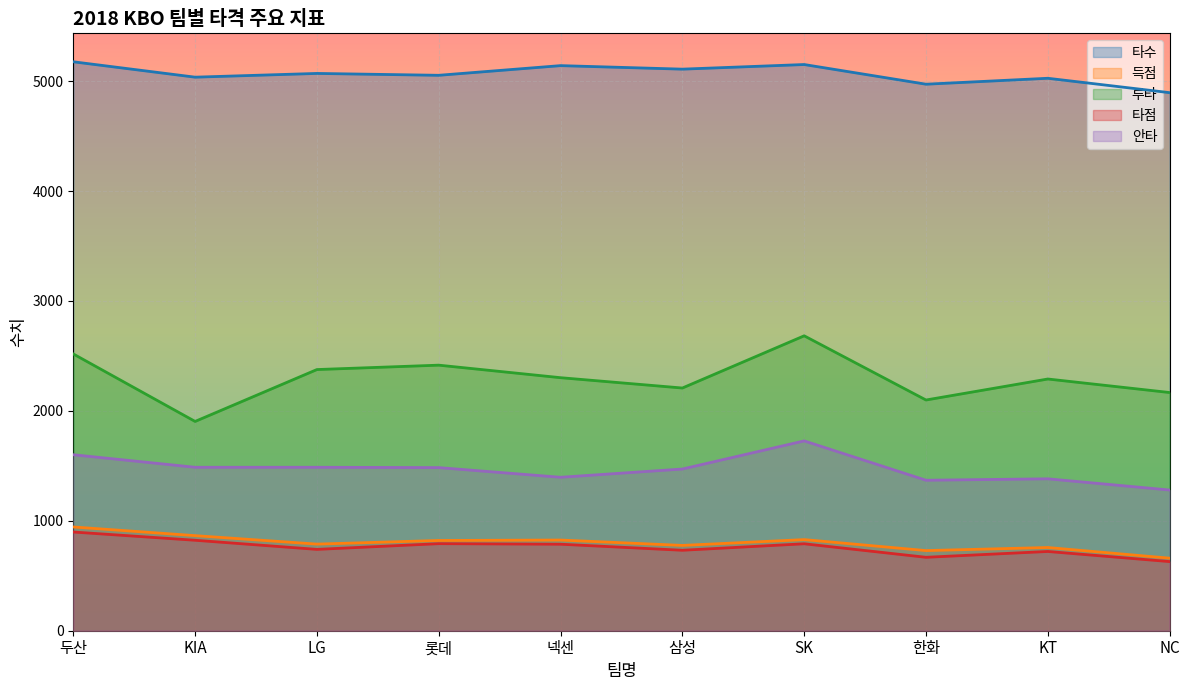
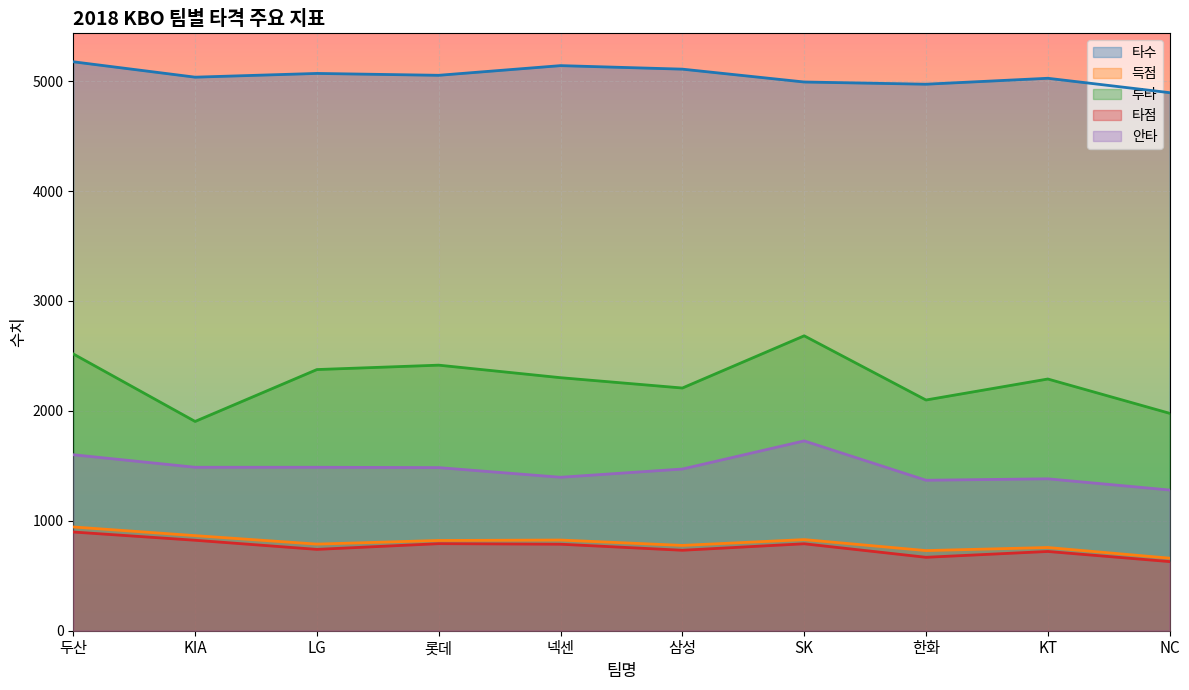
타수, SK: 5150 -> 4990
루타, NC: 2170 -> 1980
